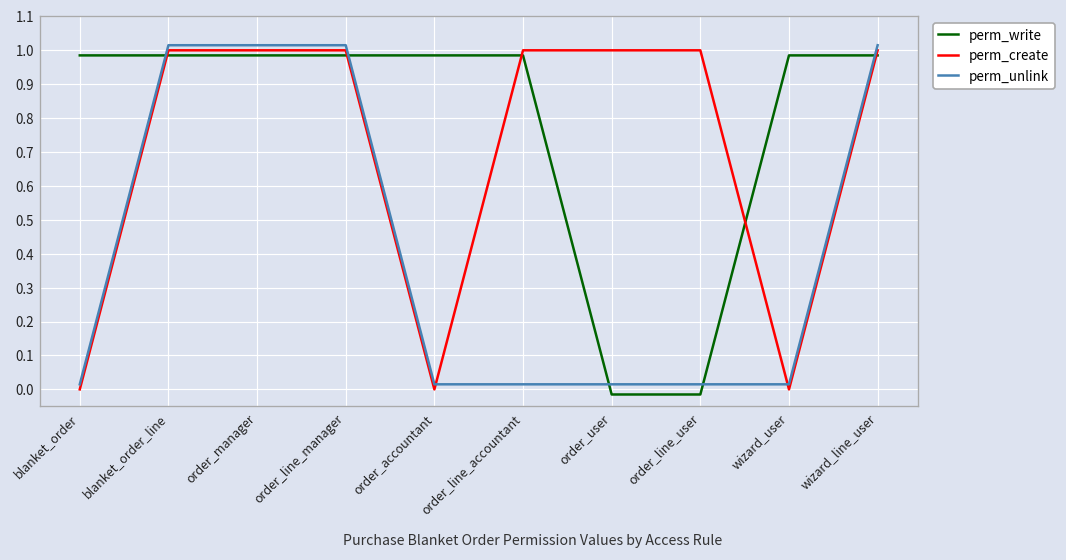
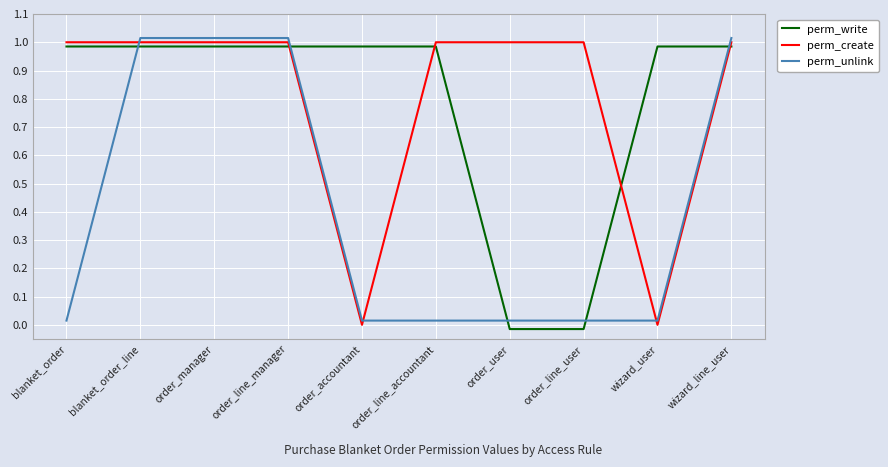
perm_create, blanket_order: 0 -> 1
